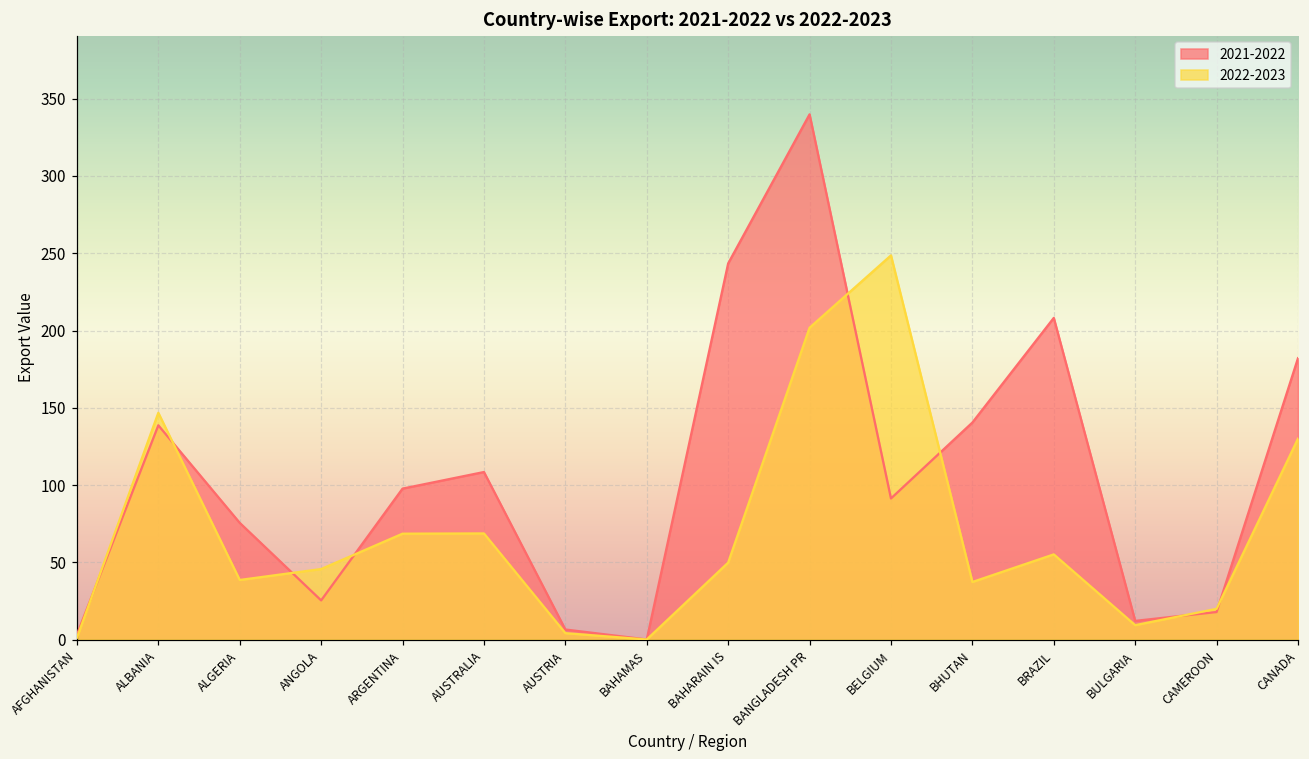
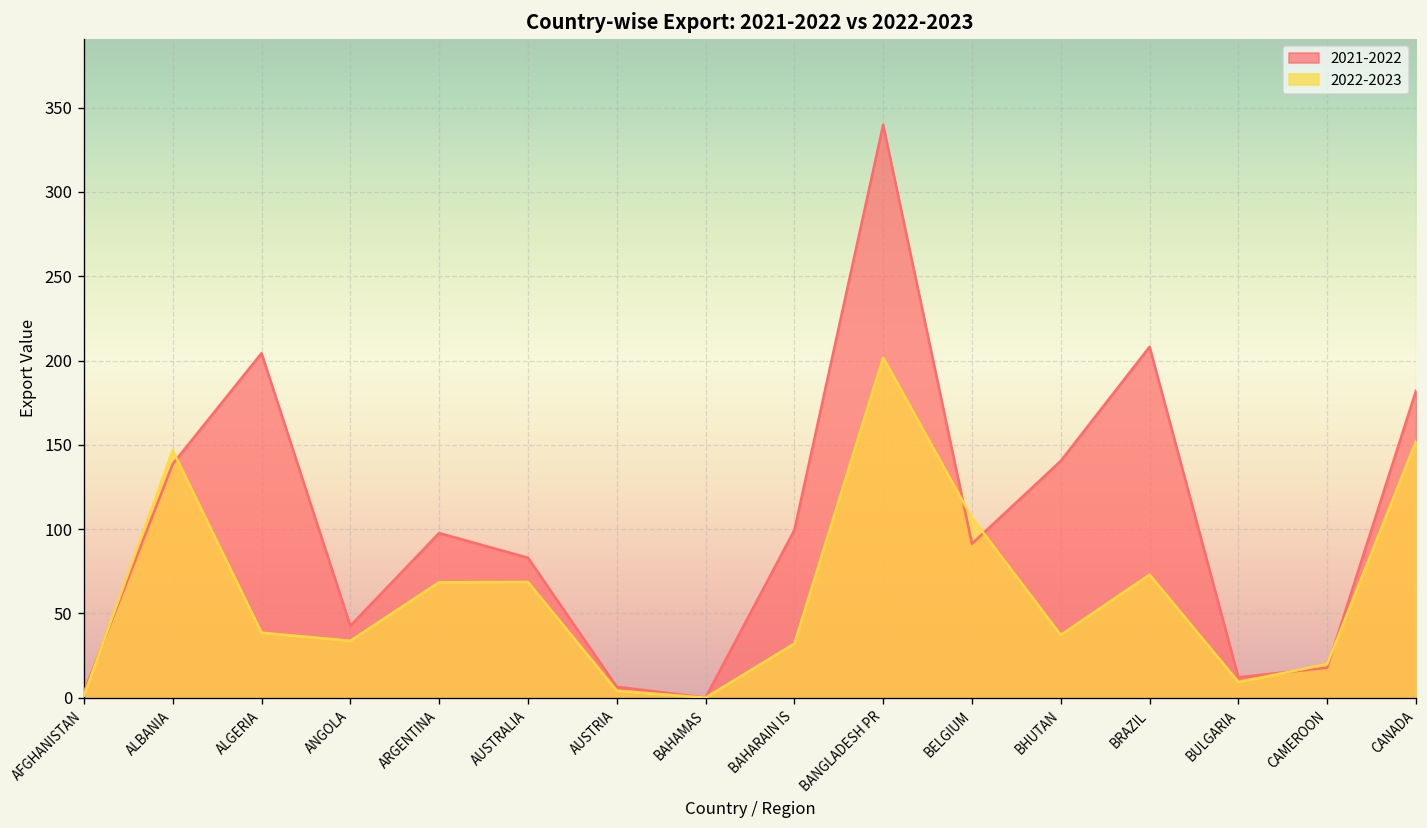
2021-2022, ALGERIA: 76 -> 204
2021-2022, ANGOLA: 25 -> 43
2022-2023, ANGOLA: 46 -> 34
2021-2022, AUSTRALIA: 108 -> 83
2021-2022, BAHARAIN IS: 243 -> 99
2022-2023, BAHARAIN IS: 50 -> 32
2022-2023, BELGIUM: 249 -> 107
2022-2023, BRAZIL: 55 -> 73
2022-2023, CANADA: 130 -> 152
